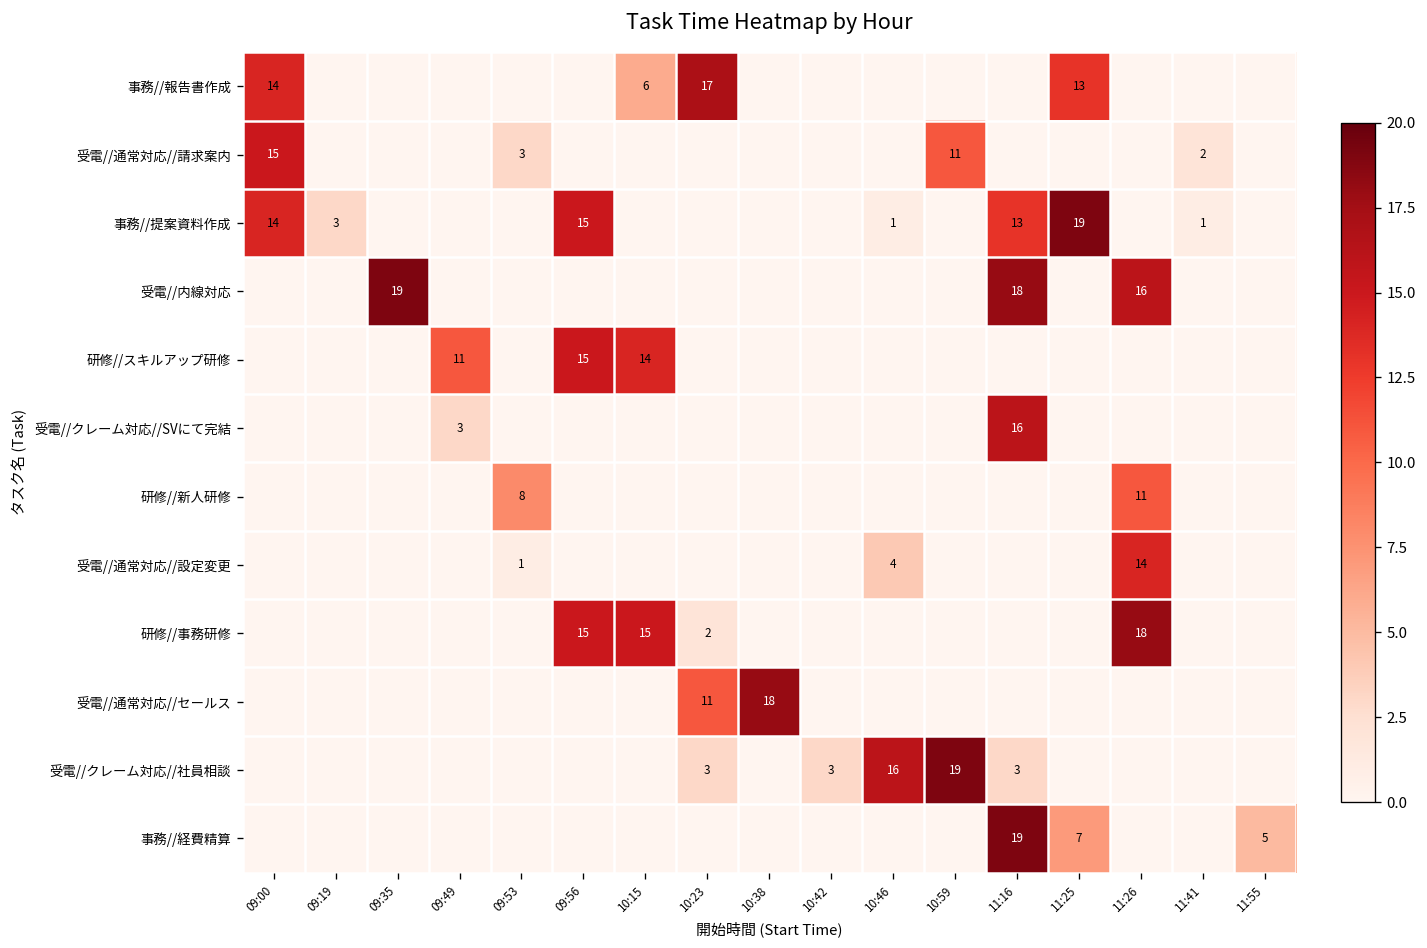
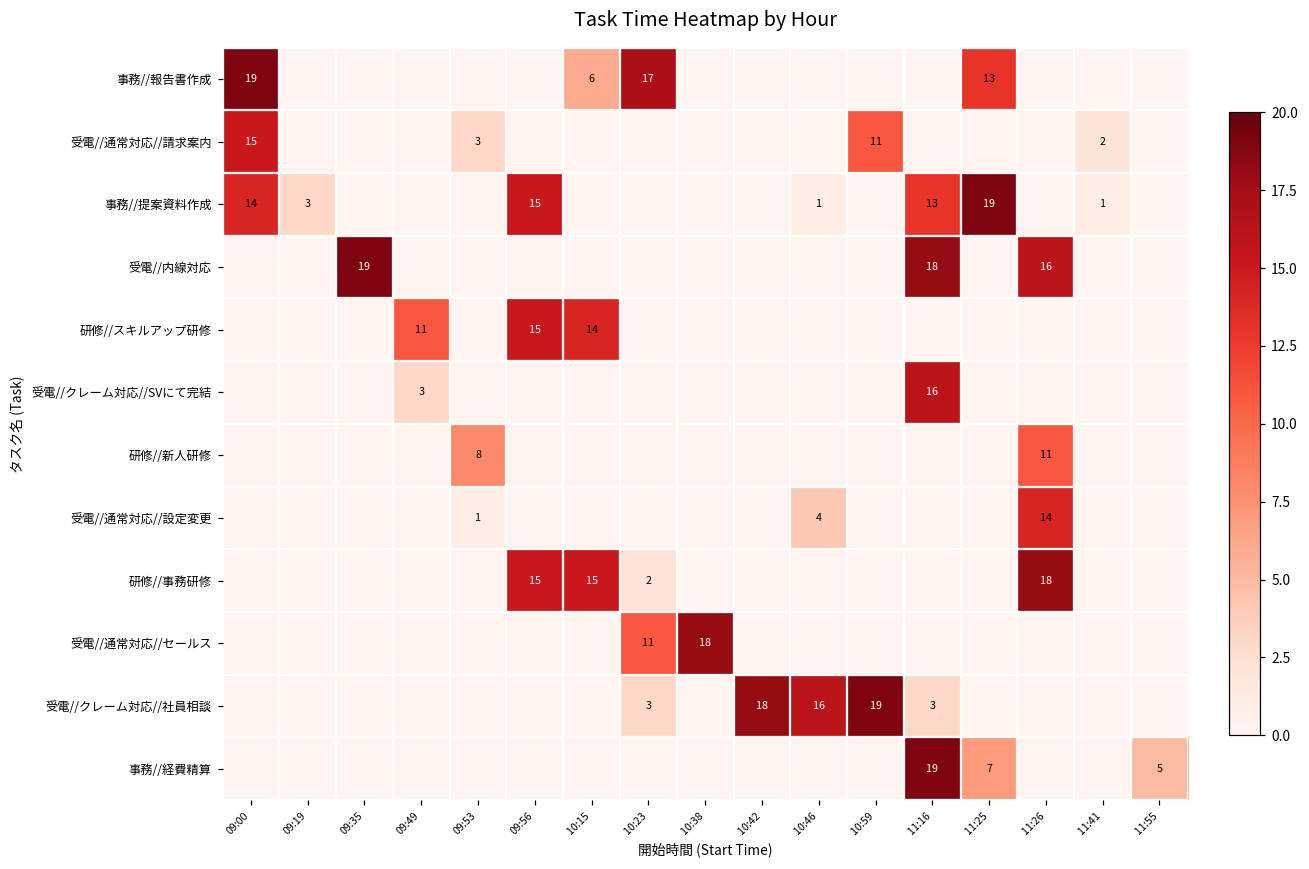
事務//報告書作成, 09:00: 14 -> 19
受電//クレーム対応//社員相談, 10:42: 3 -> 18
